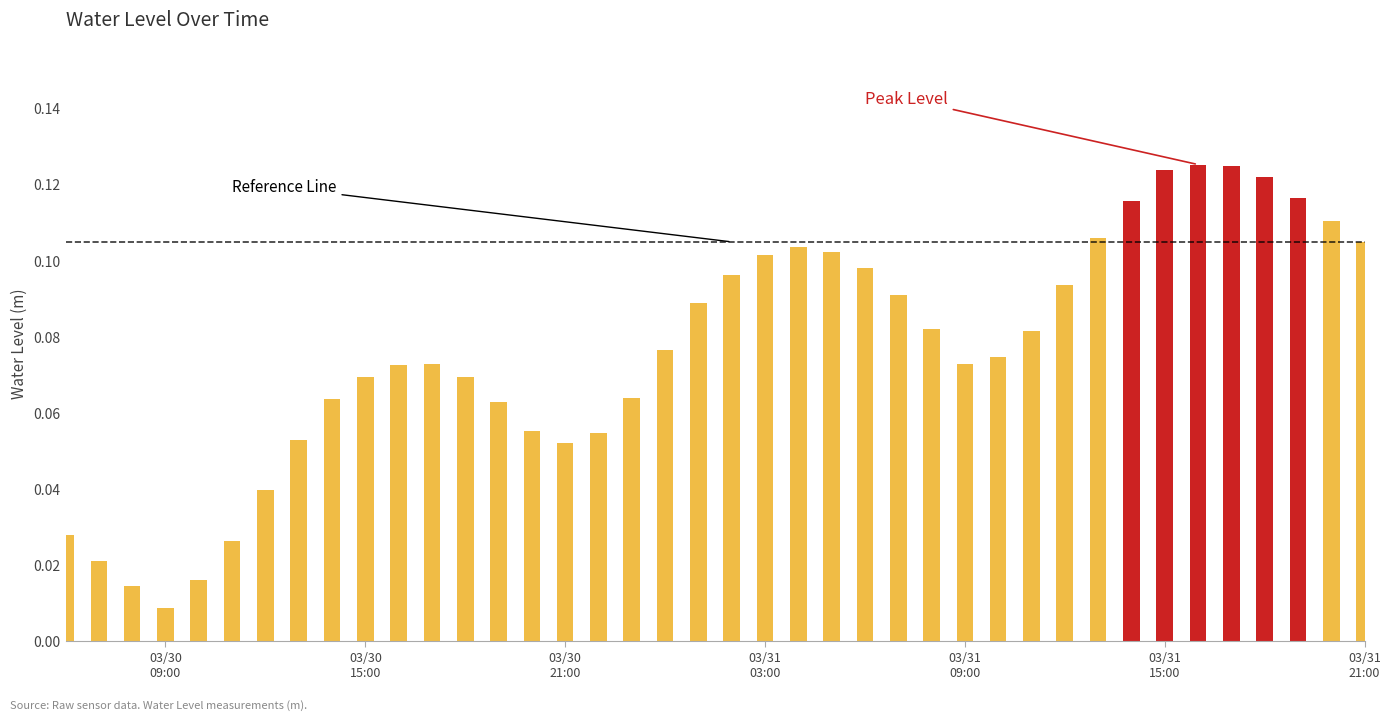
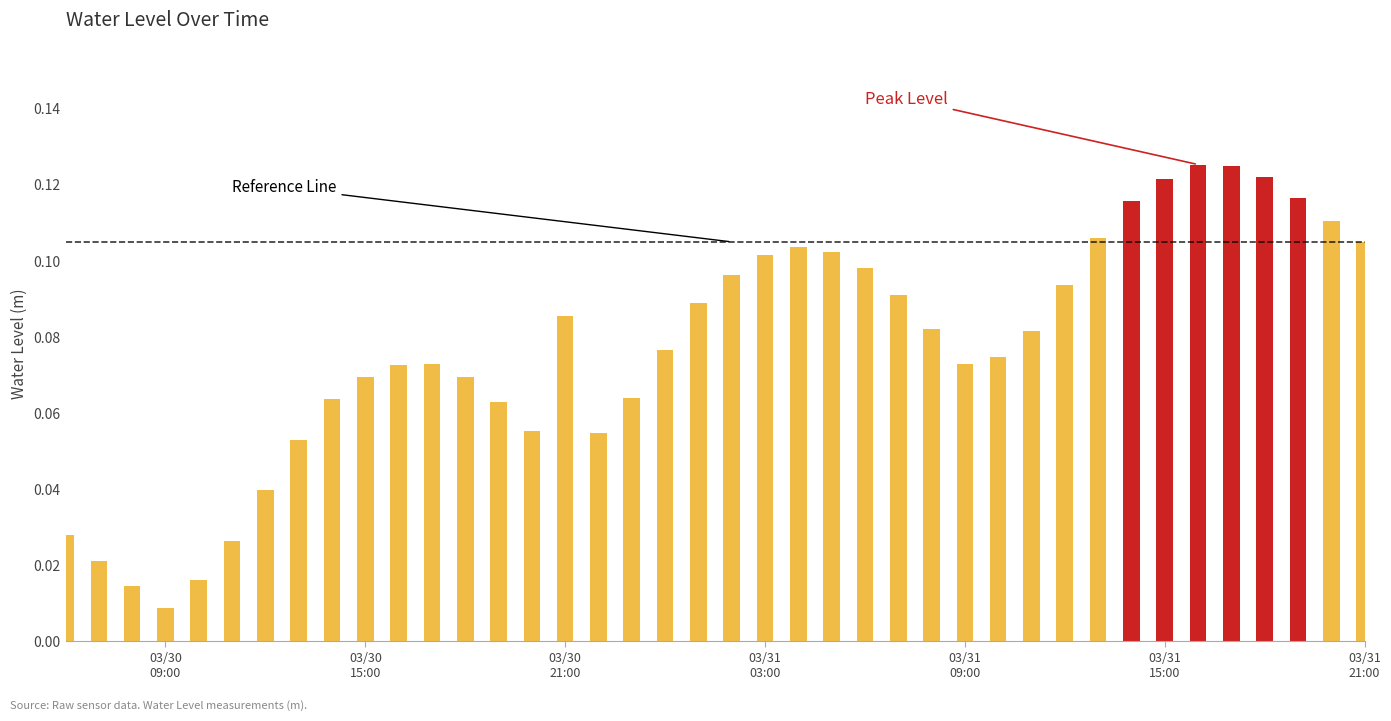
03/30 21:00: 0.052 -> 0.086
03/31 15:00: 0.124 -> 0.122
